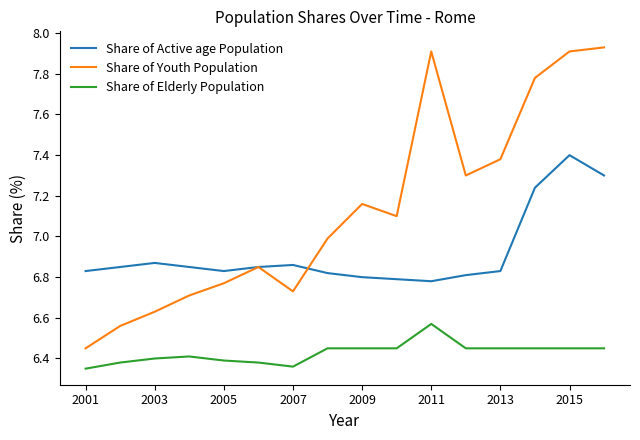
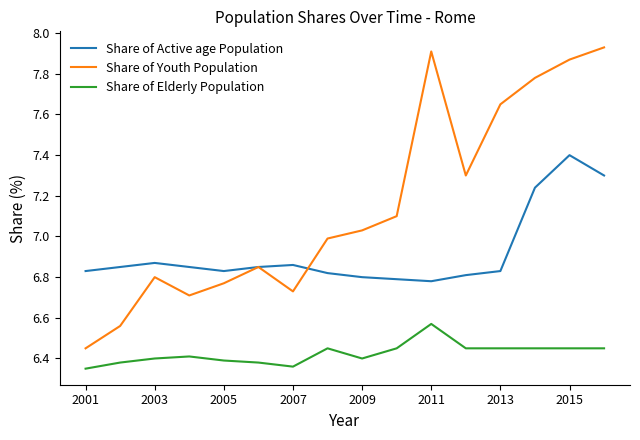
Share of Youth Population, 2003: 6.63 -> 6.80
Share of Youth Population, 2009: 7.16 -> 7.03
Share of Elderly Population, 2009: 6.45 -> 6.40
Share of Youth Population, 2013: 7.38 -> 7.65
Share of Youth Population, 2015: 7.91 -> 7.87
